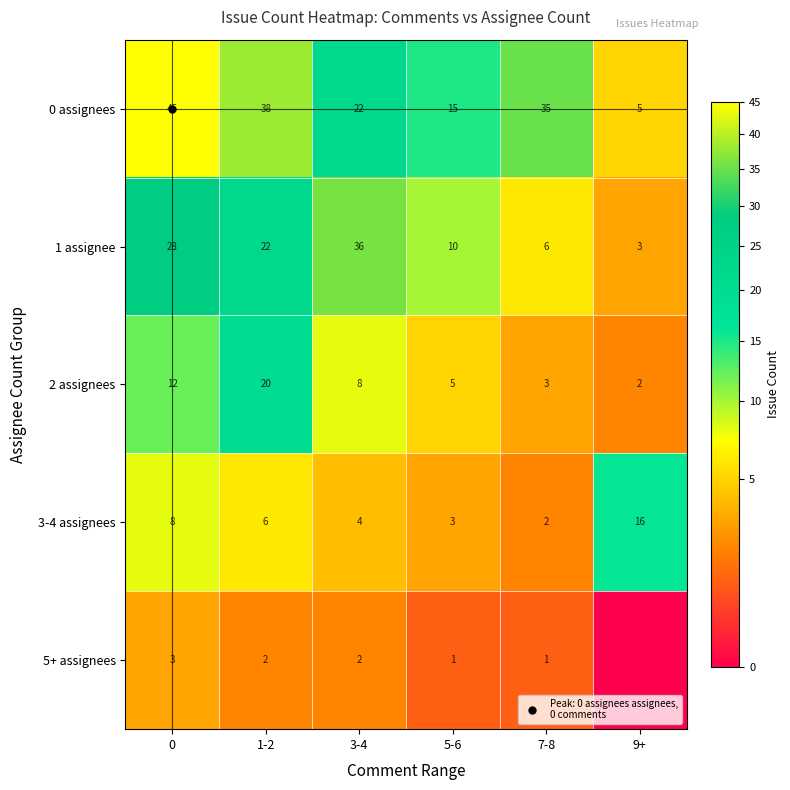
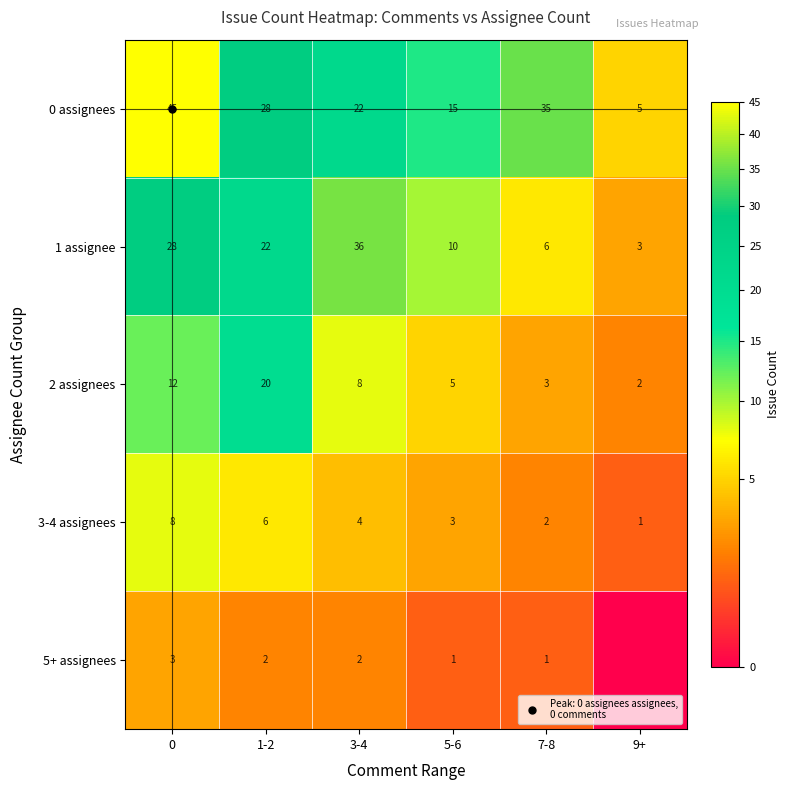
0 assignees, 1-2: 38 -> 28
3-4 assignees, 9+: 16 -> 1
